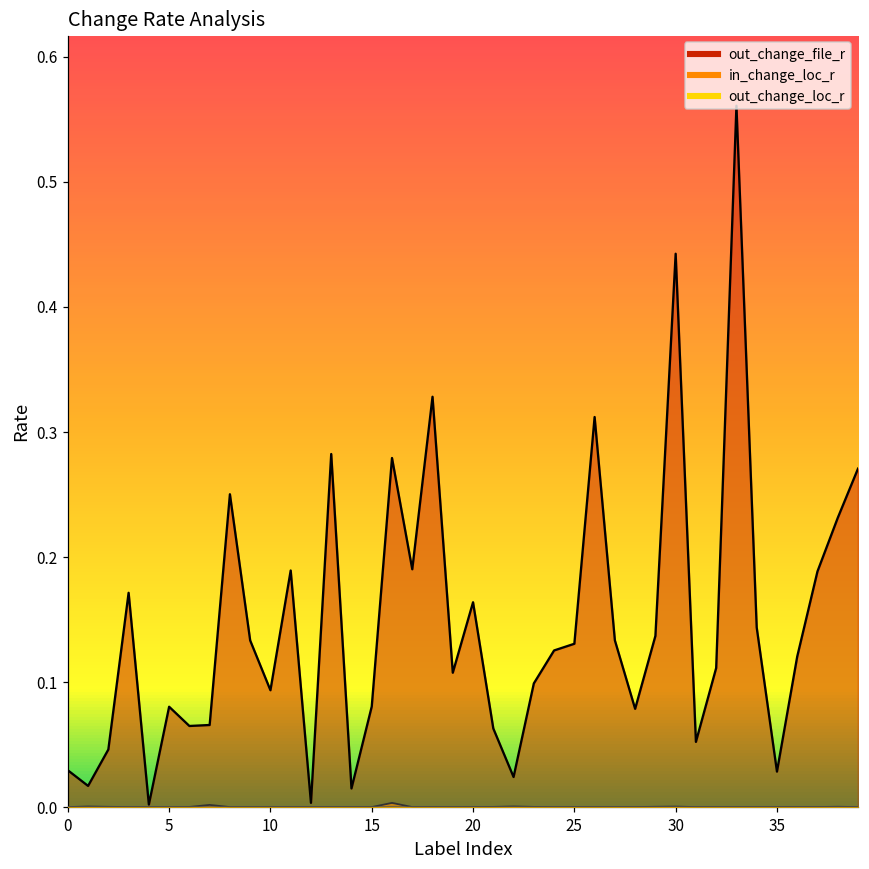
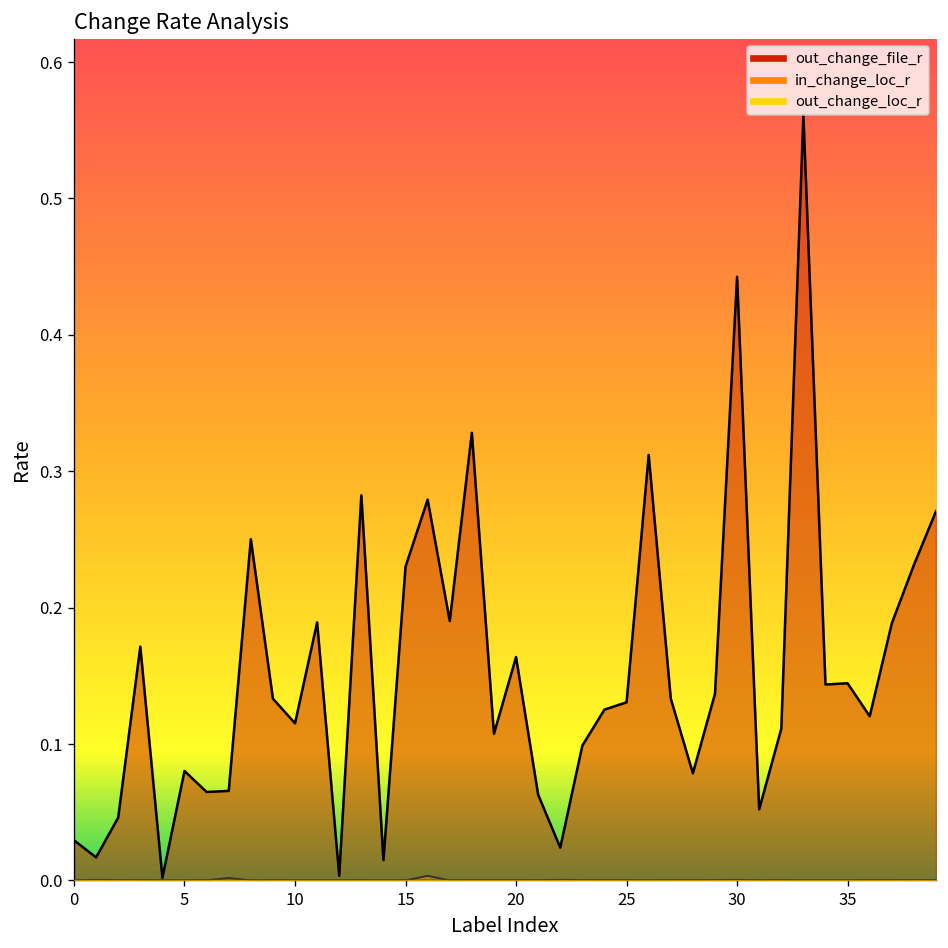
out_change_file_r, 10: 0.093 -> 0.115
out_change_file_r, 15: 0.080 -> 0.230
out_change_file_r, 35: 0.028 -> 0.145
